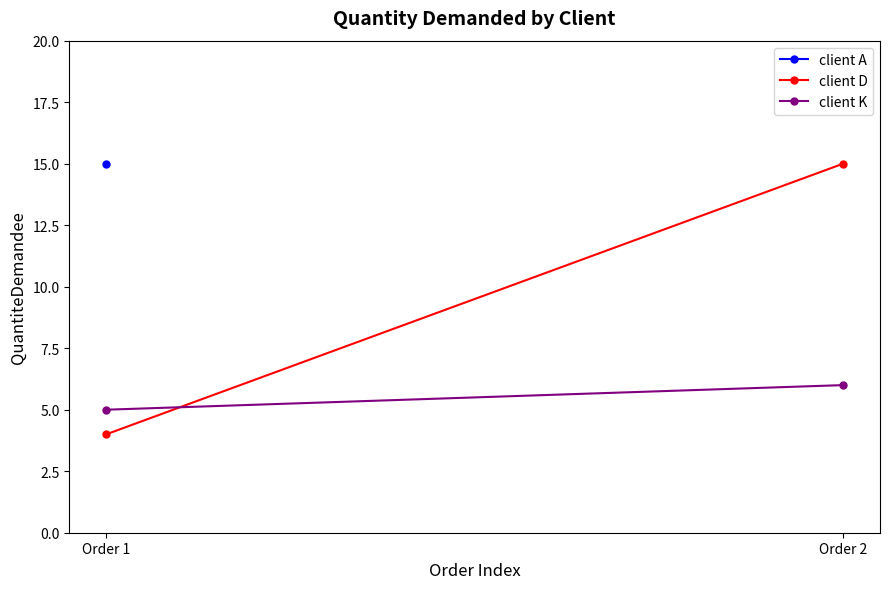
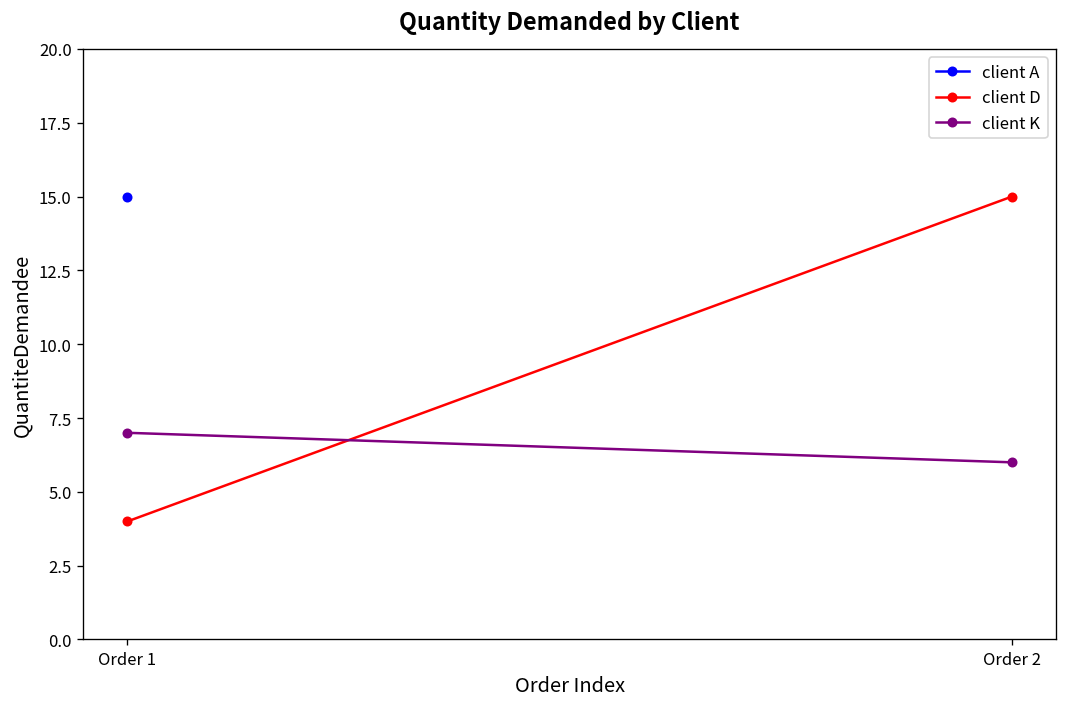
client K, Order 1: 5 -> 7
